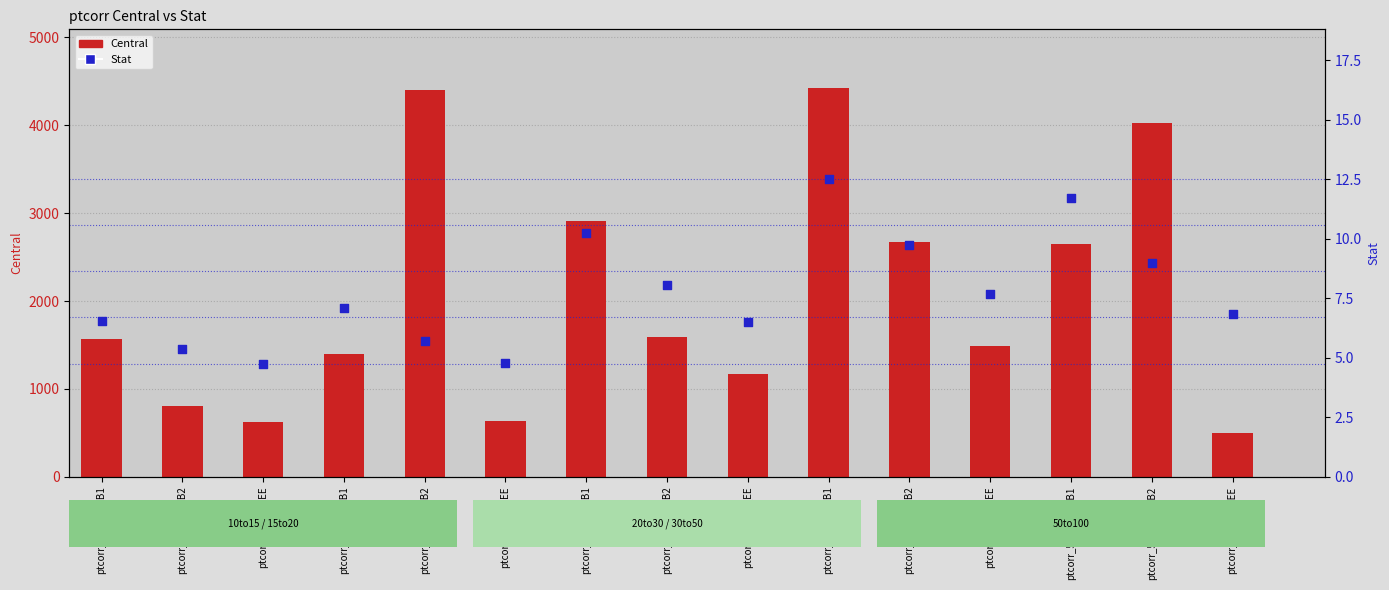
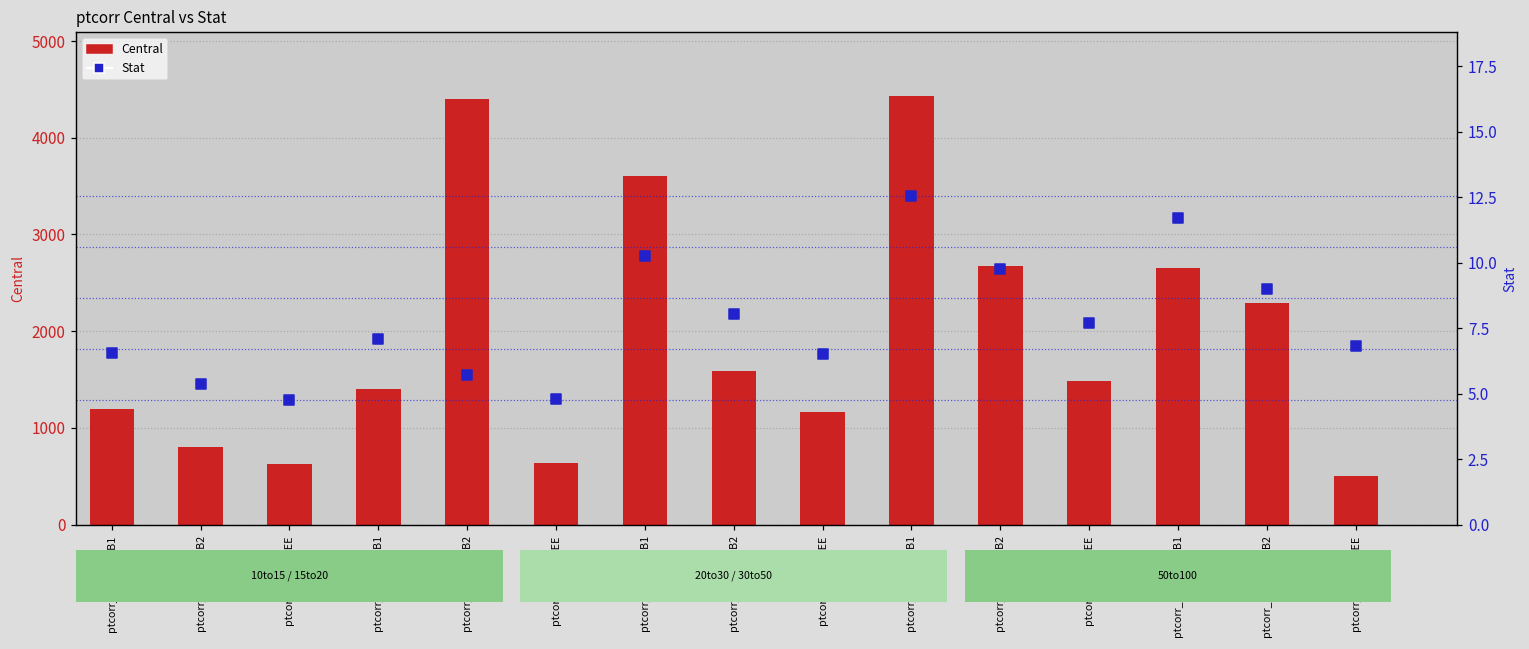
Central, ptcorr_10to15_EB1: 1600 -> 1200
Central, ptcorr_20to30_EB1: 2900 -> 3600
Central, ptcorr_50to100_EB2: 4000 -> 2300
